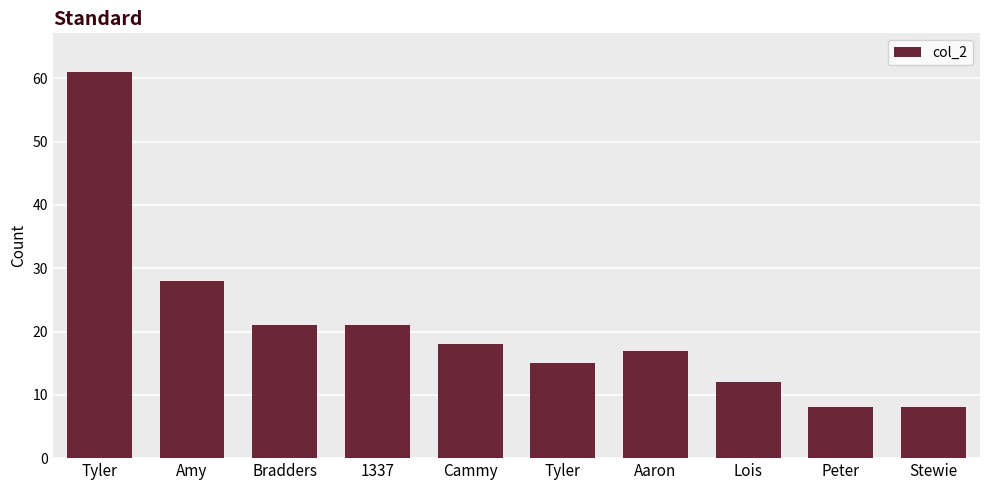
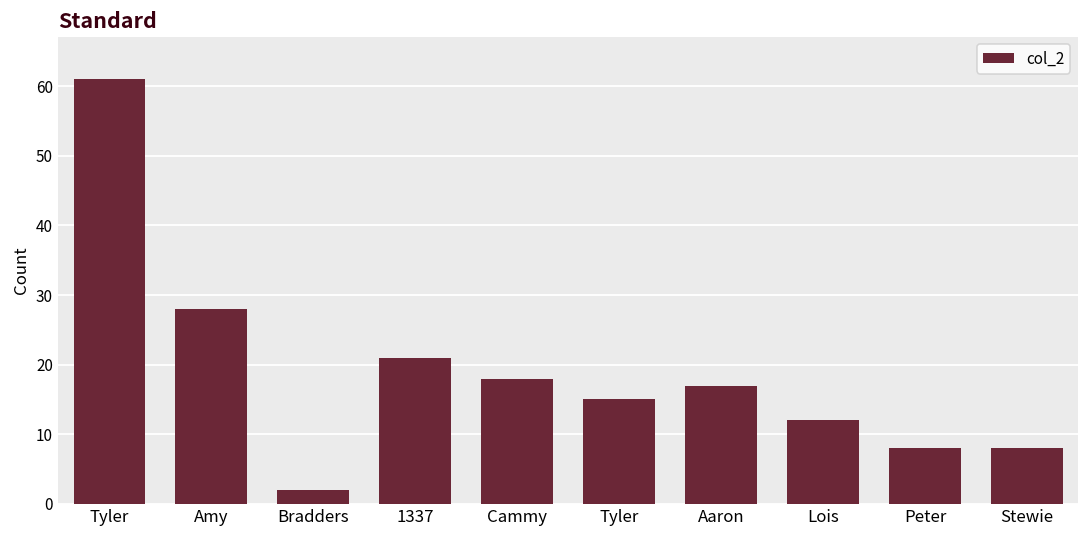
Bradders: 21 -> 2
